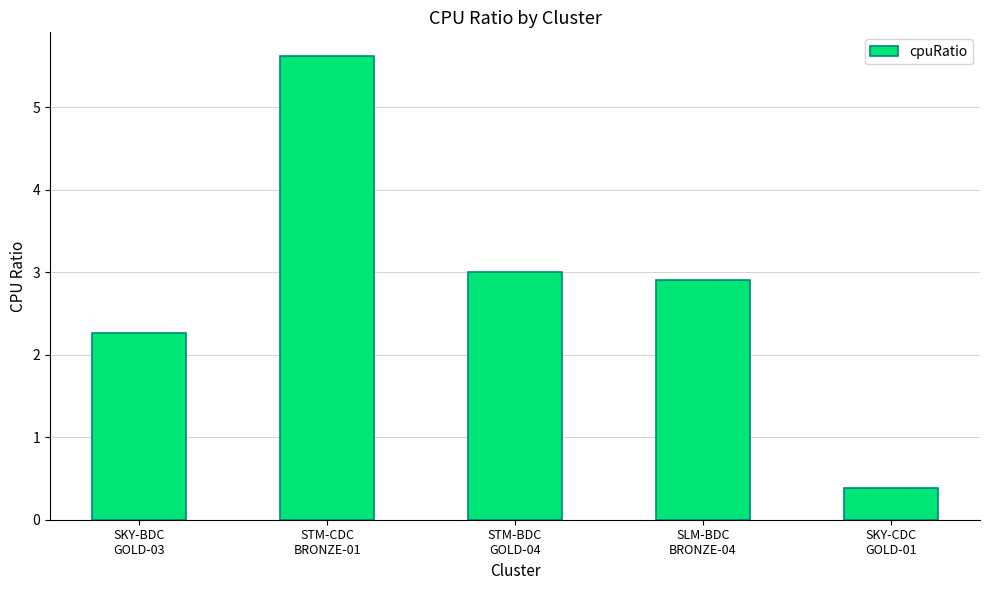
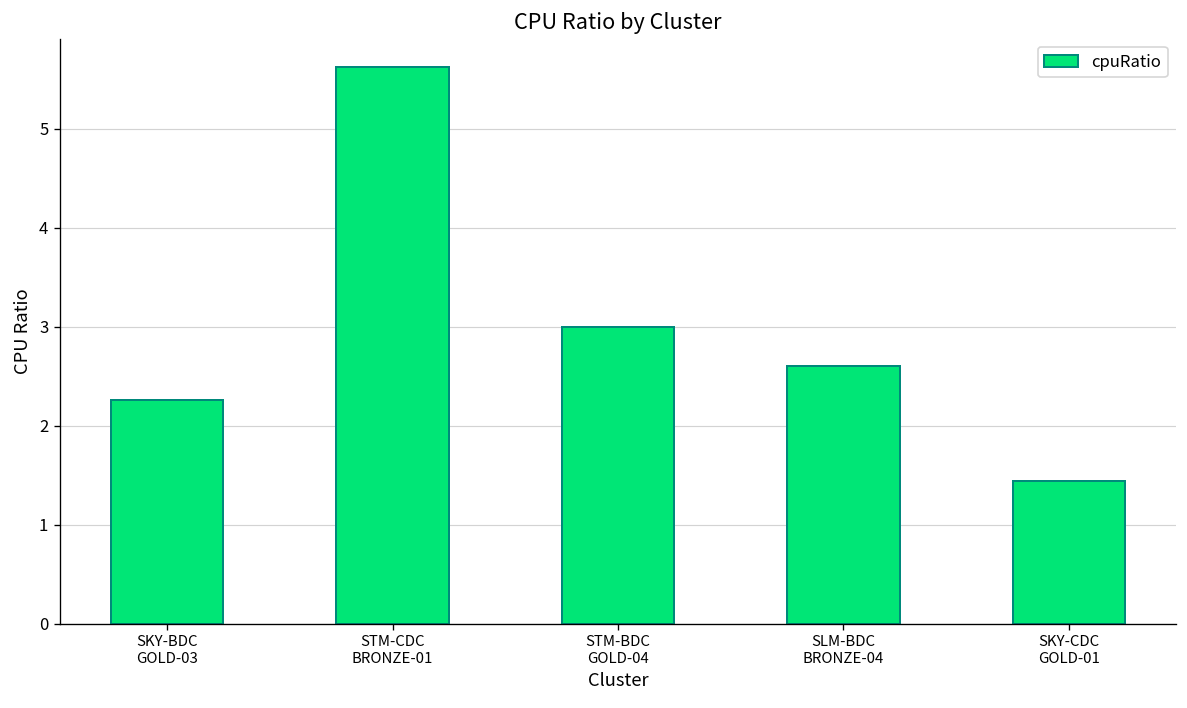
SLM-BDC BRONZE-04: 2.9 -> 2.6
SKY-CDC GOLD-01: 0.4 -> 1.4
